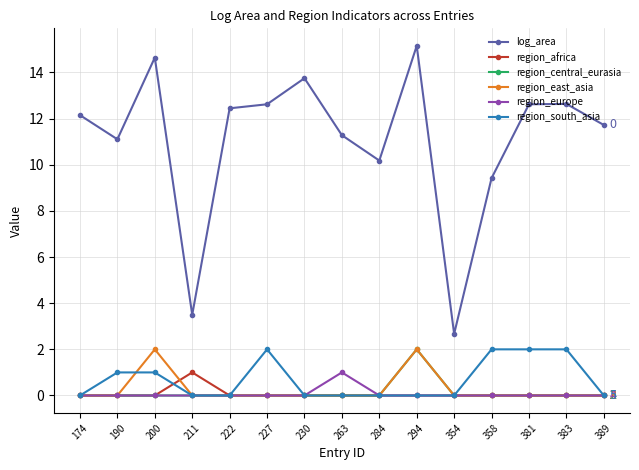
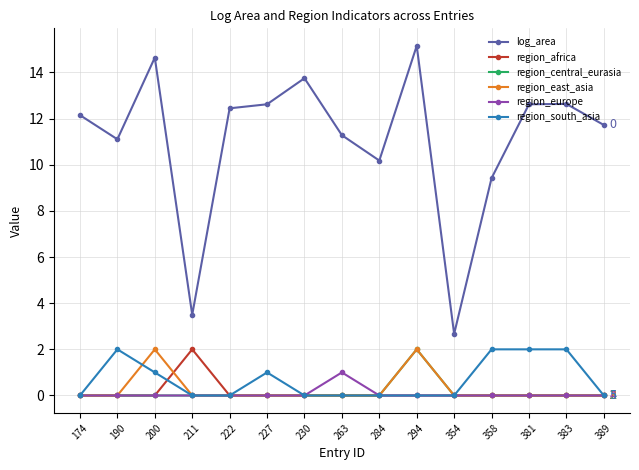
region_south_asia, 190: 1 -> 2
region_africa, 211: 1 -> 2
region_south_asia, 227: 2 -> 1
